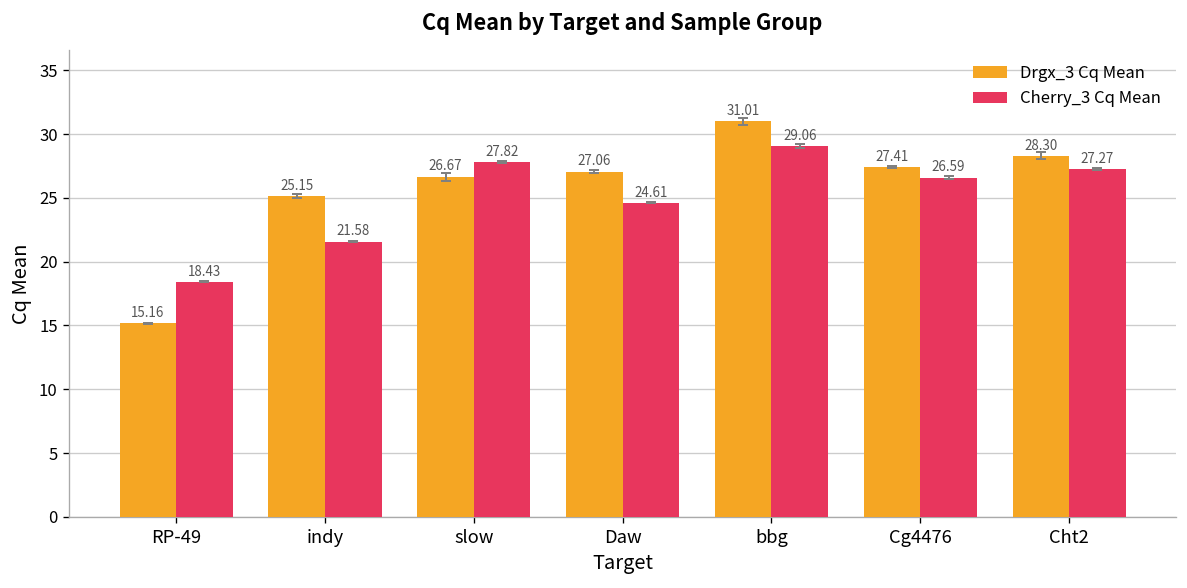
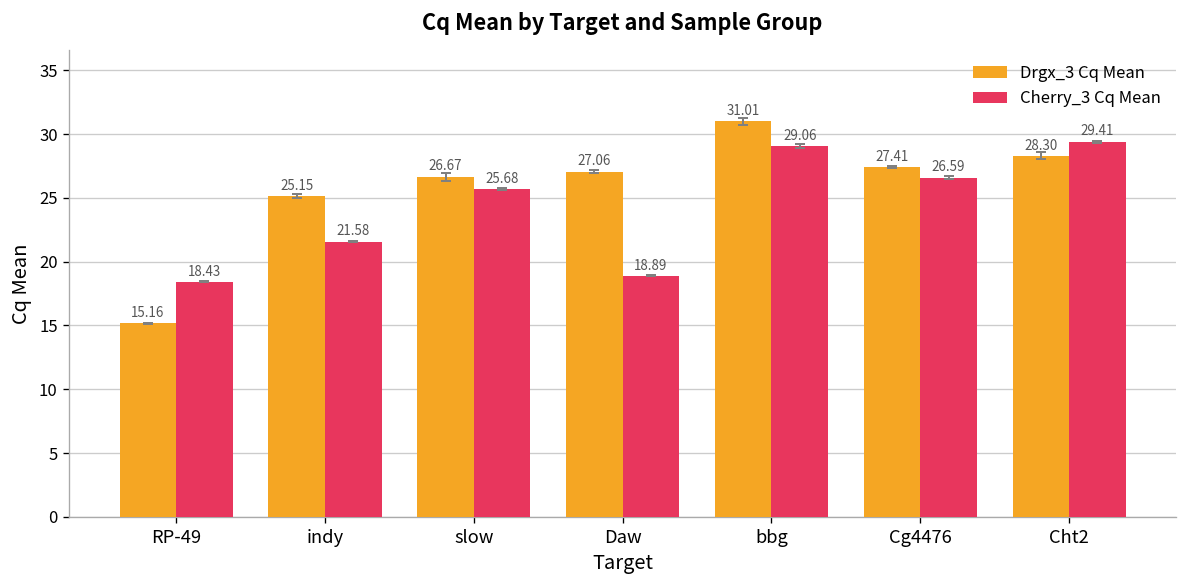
Cherry_3 Cq Mean, slow: 27.82 -> 25.68
Cherry_3 Cq Mean, Daw: 24.61 -> 18.89
Cherry_3 Cq Mean, Cht2: 27.27 -> 29.41
